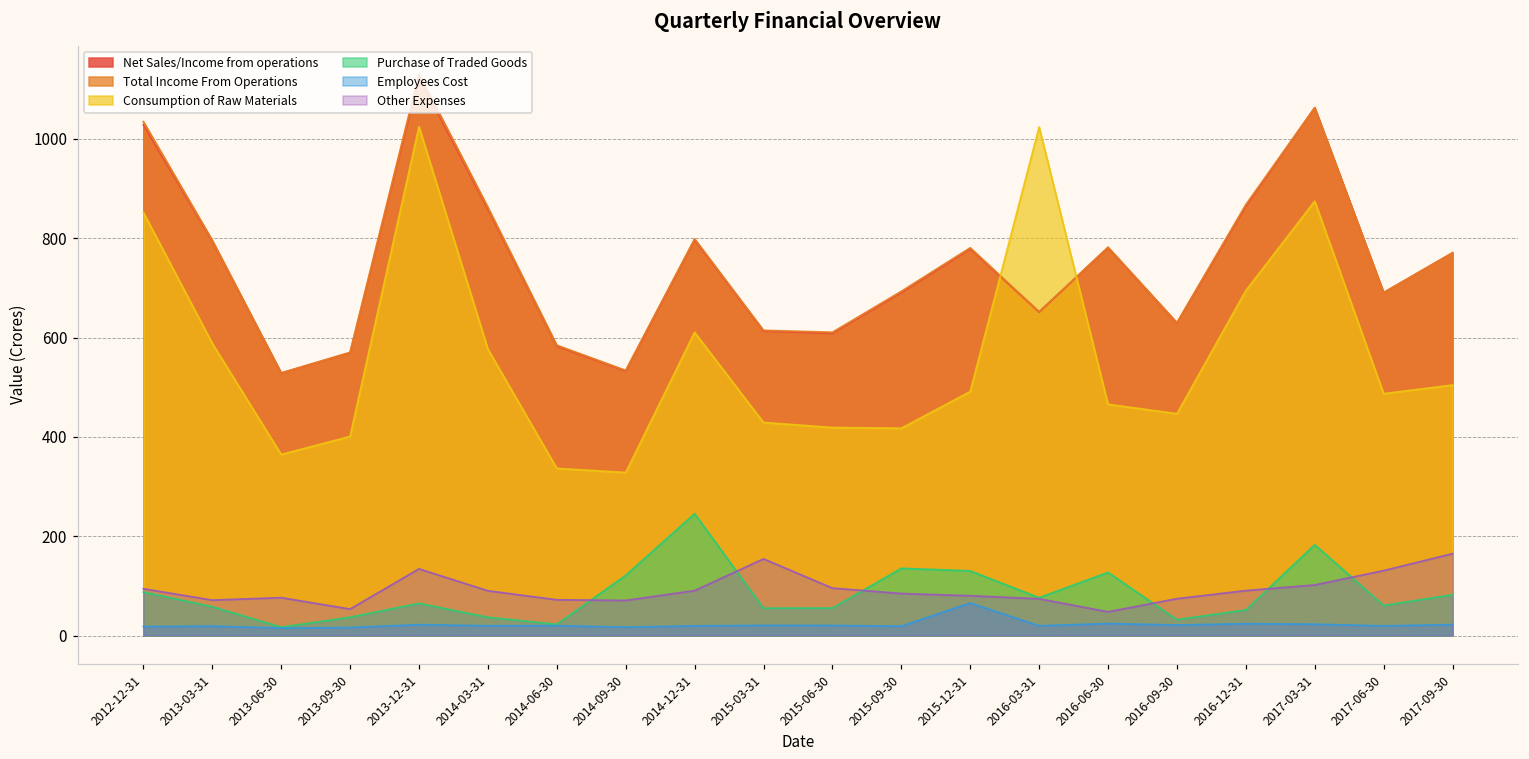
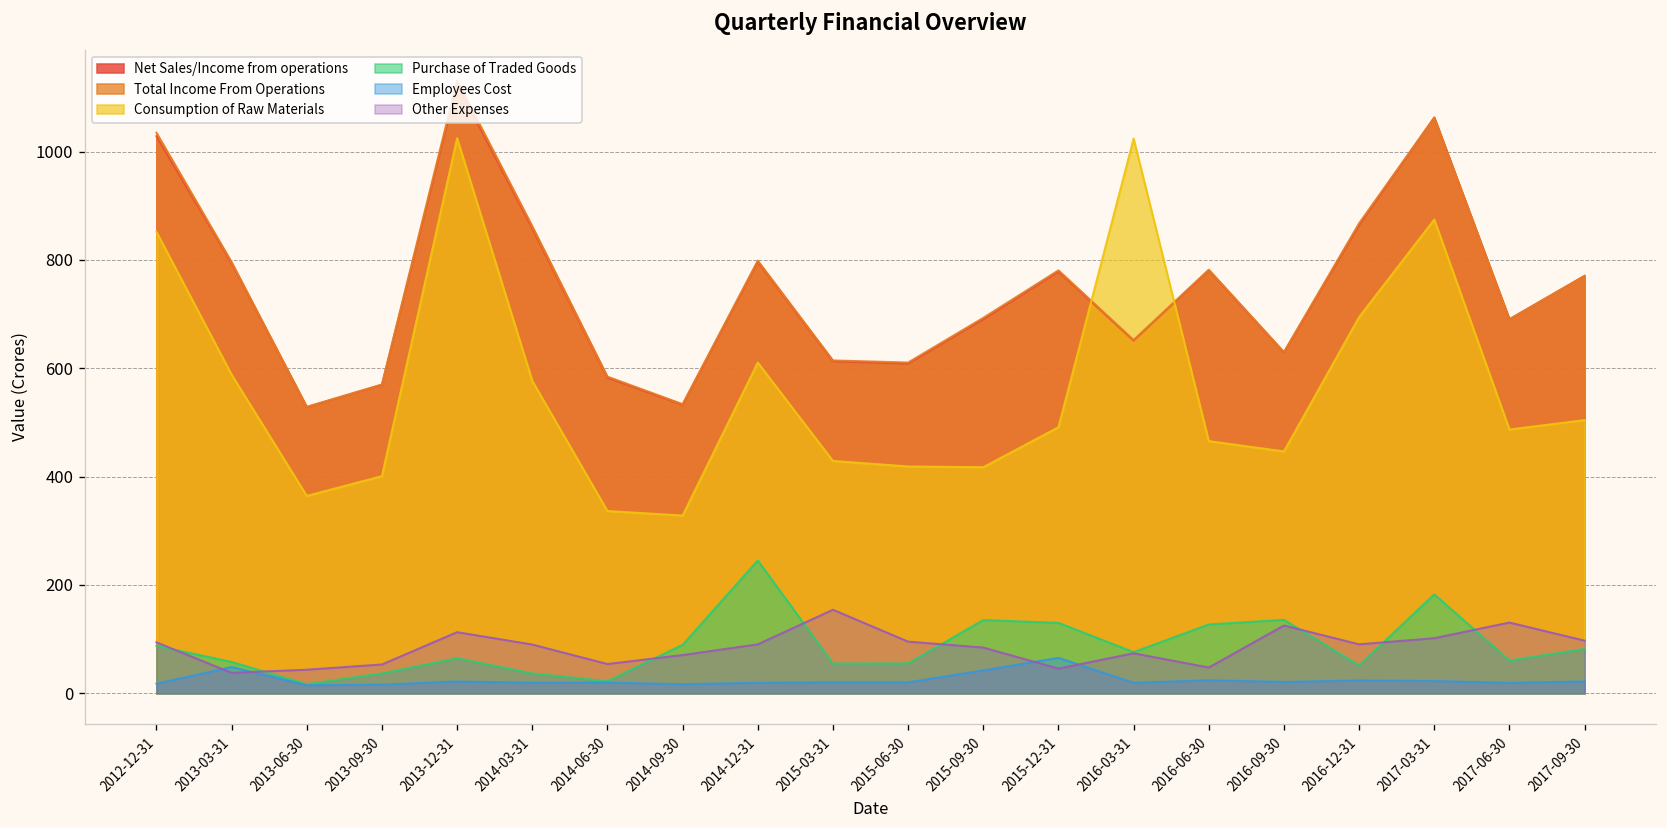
Employees Cost, 2013-03-31: 20 -> 50
Other Expenses, 2013-03-31: 70 -> 40
Other Expenses, 2013-06-30: 80 -> 40
Other Expenses, 2013-12-31: 130 -> 110
Other Expenses, 2014-06-30: 70 -> 50
Purchase of Traded Goods, 2014-09-30: 120 -> 90
Employees Cost, 2015-09-30: 20 -> 40
Other Expenses, 2015-12-31: 80 -> 50
Purchase of Traded Goods, 2016-09-30: 30 -> 140
Other Expenses, 2016-09-30: 70 -> 130
Other Expenses, 2017-09-30: 160 -> 100
